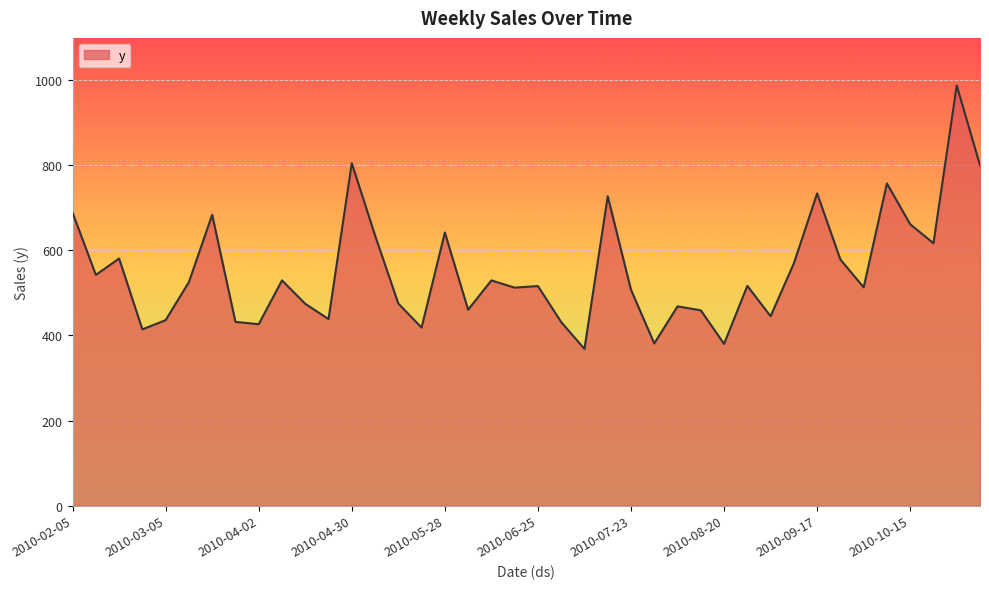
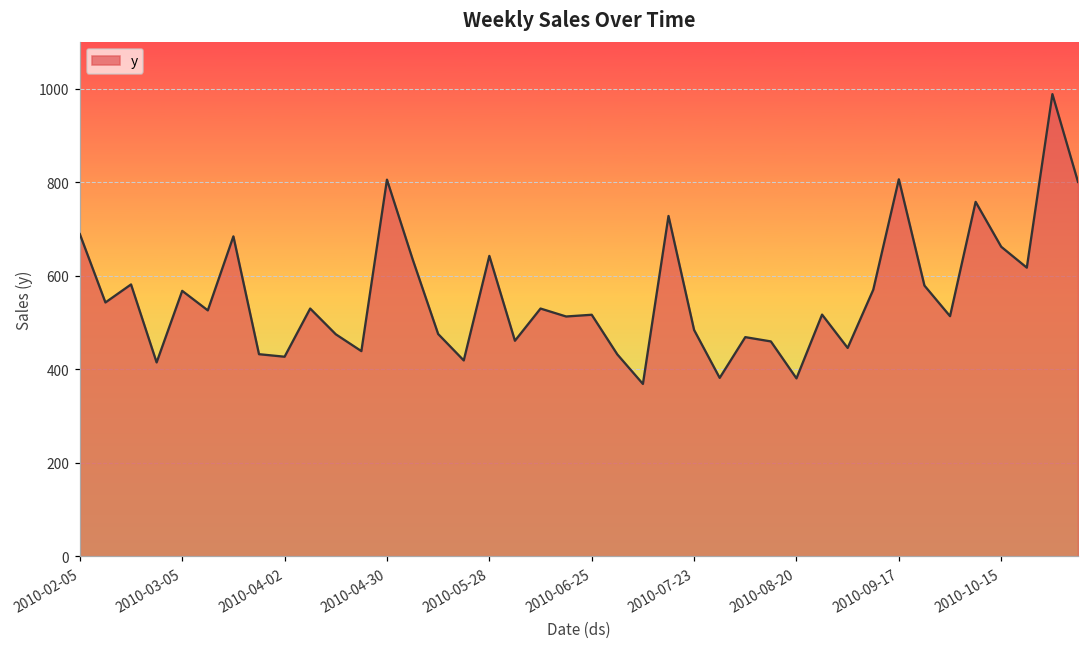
2010-03-05: 440 -> 570
2010-07-23: 510 -> 480
2010-09-17: 730 -> 810
